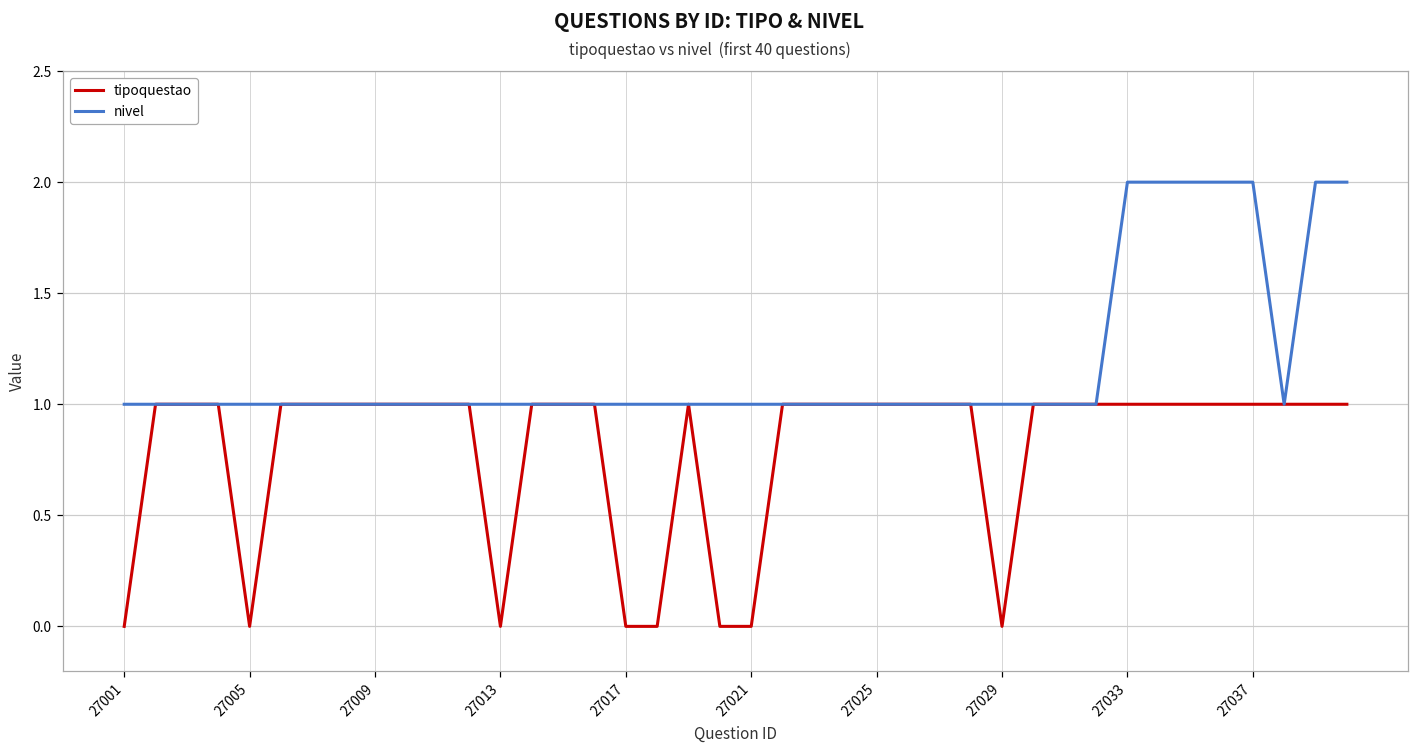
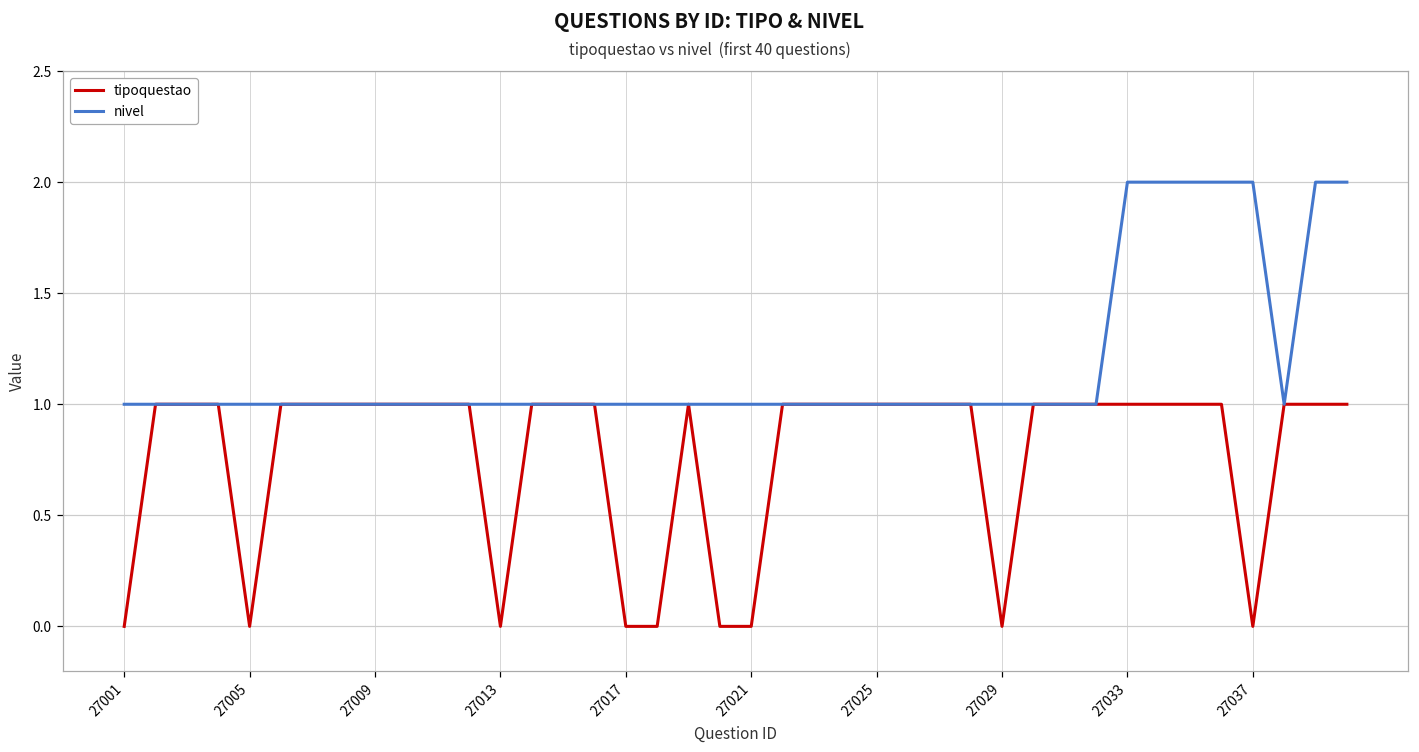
tipoquestao, 27037: 1 -> 0
